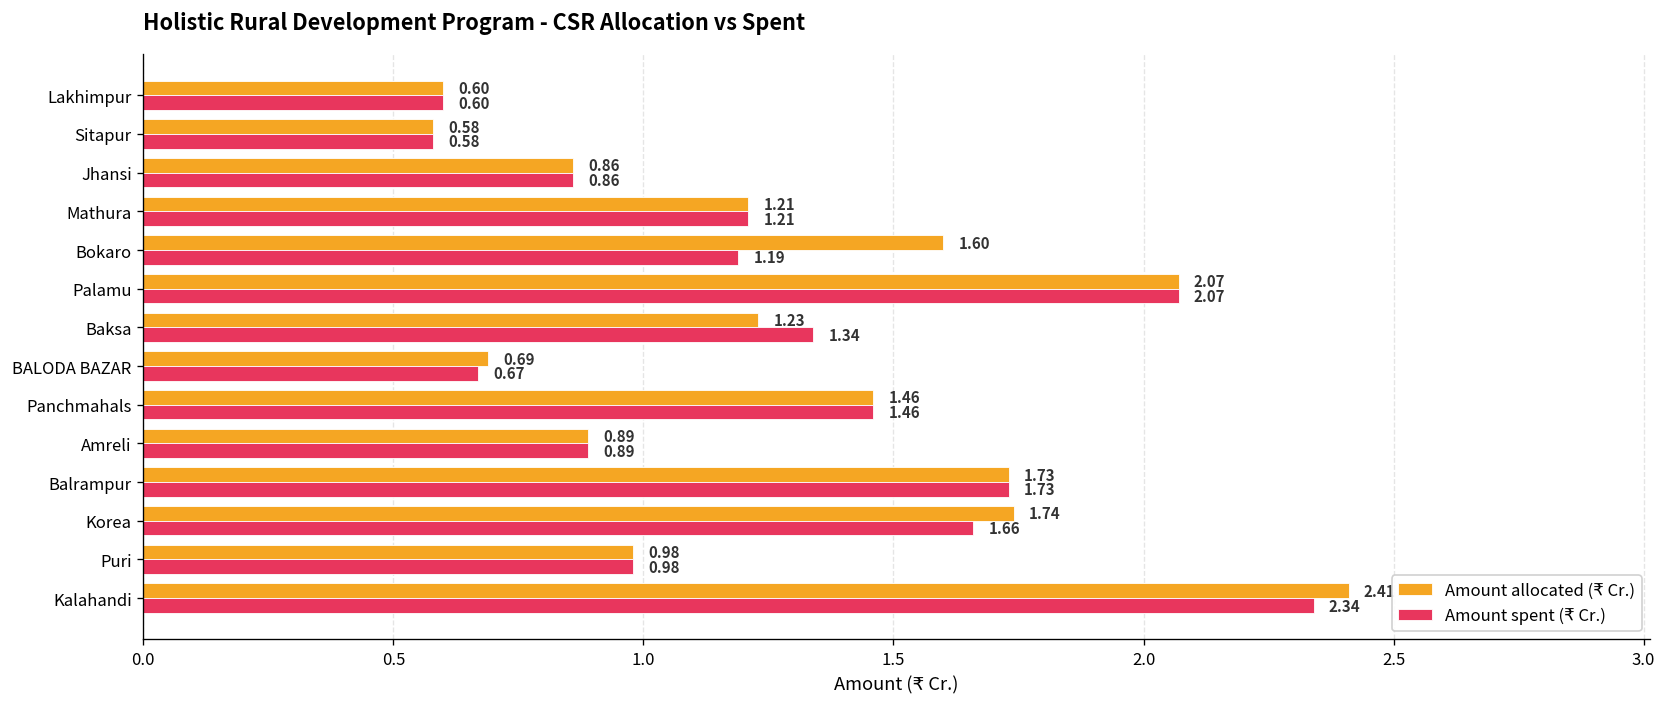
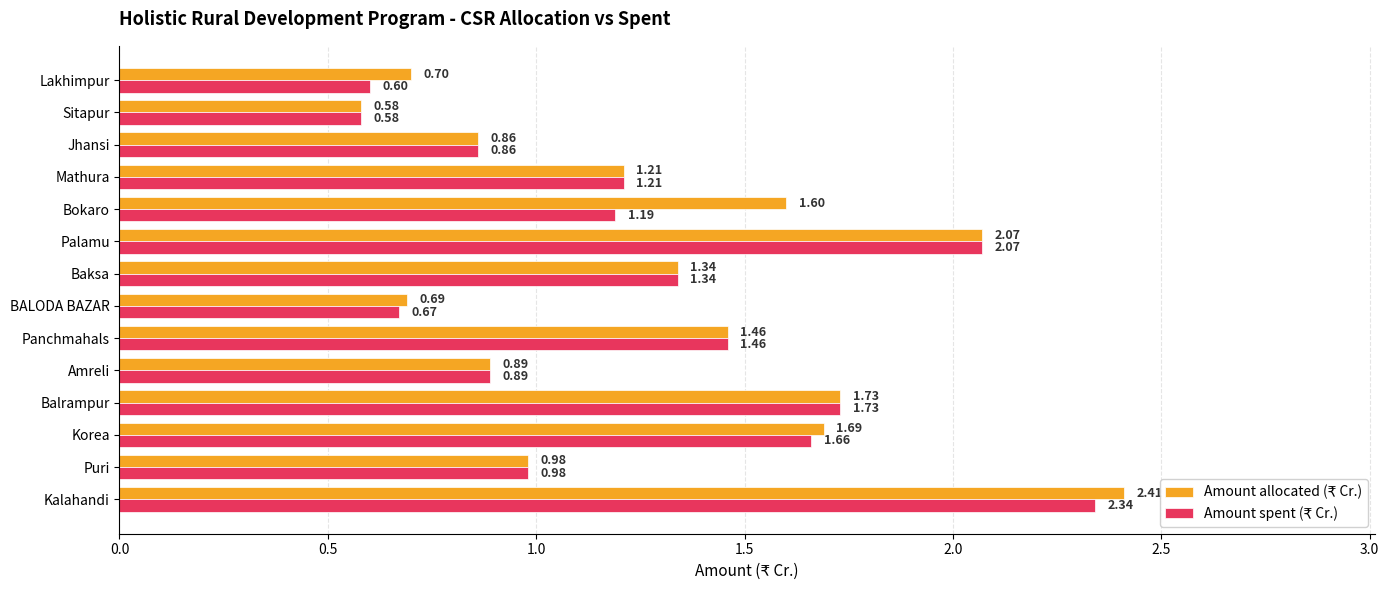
Amount allocated (₹ Cr.), Lakhimpur: 0.60 -> 0.70
Amount allocated (₹ Cr.), Baksa: 1.23 -> 1.34
Amount allocated (₹ Cr.), Korea: 1.74 -> 1.69
